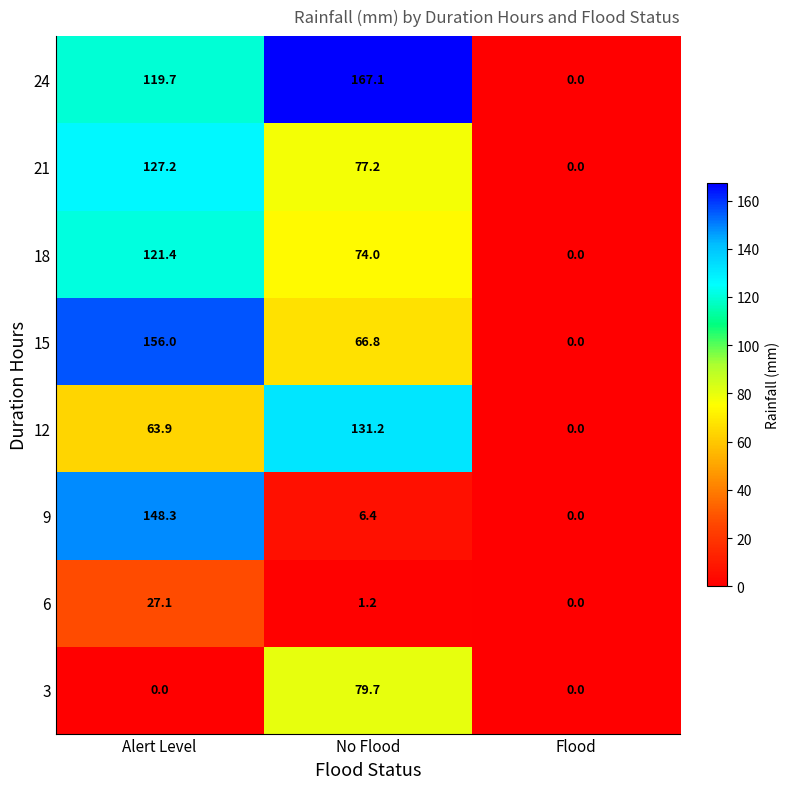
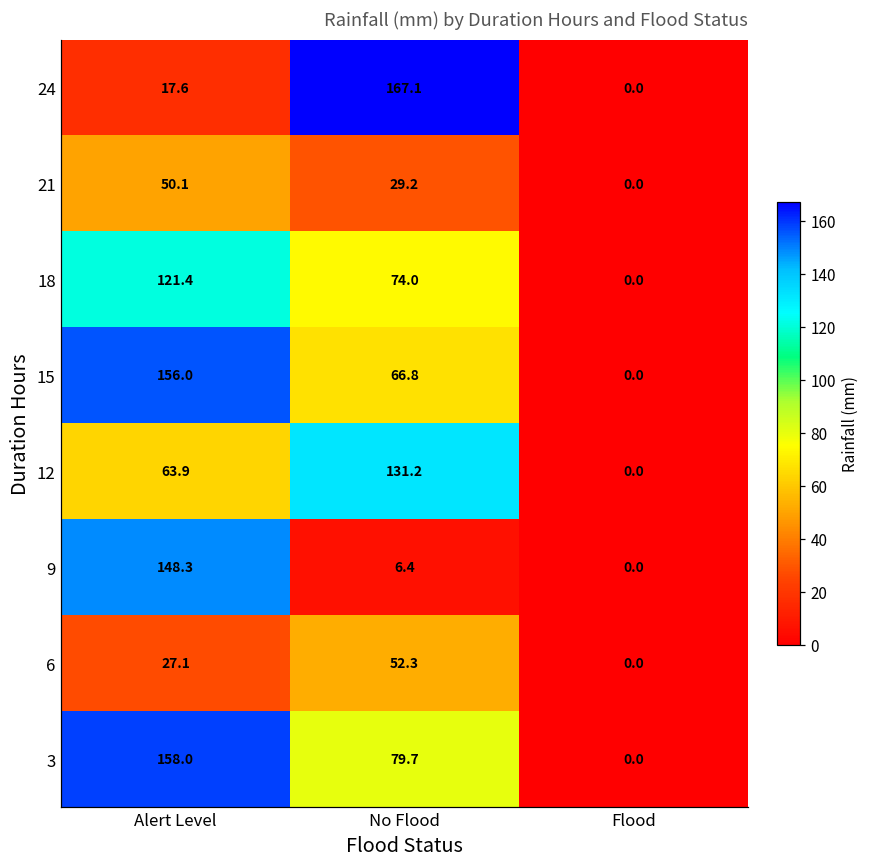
24, Alert Level: 119.7 -> 17.6
21, Alert Level: 127.2 -> 50.1
21, No Flood: 77.2 -> 29.2
6, No Flood: 1.2 -> 52.3
3, Alert Level: 0.0 -> 158.0
